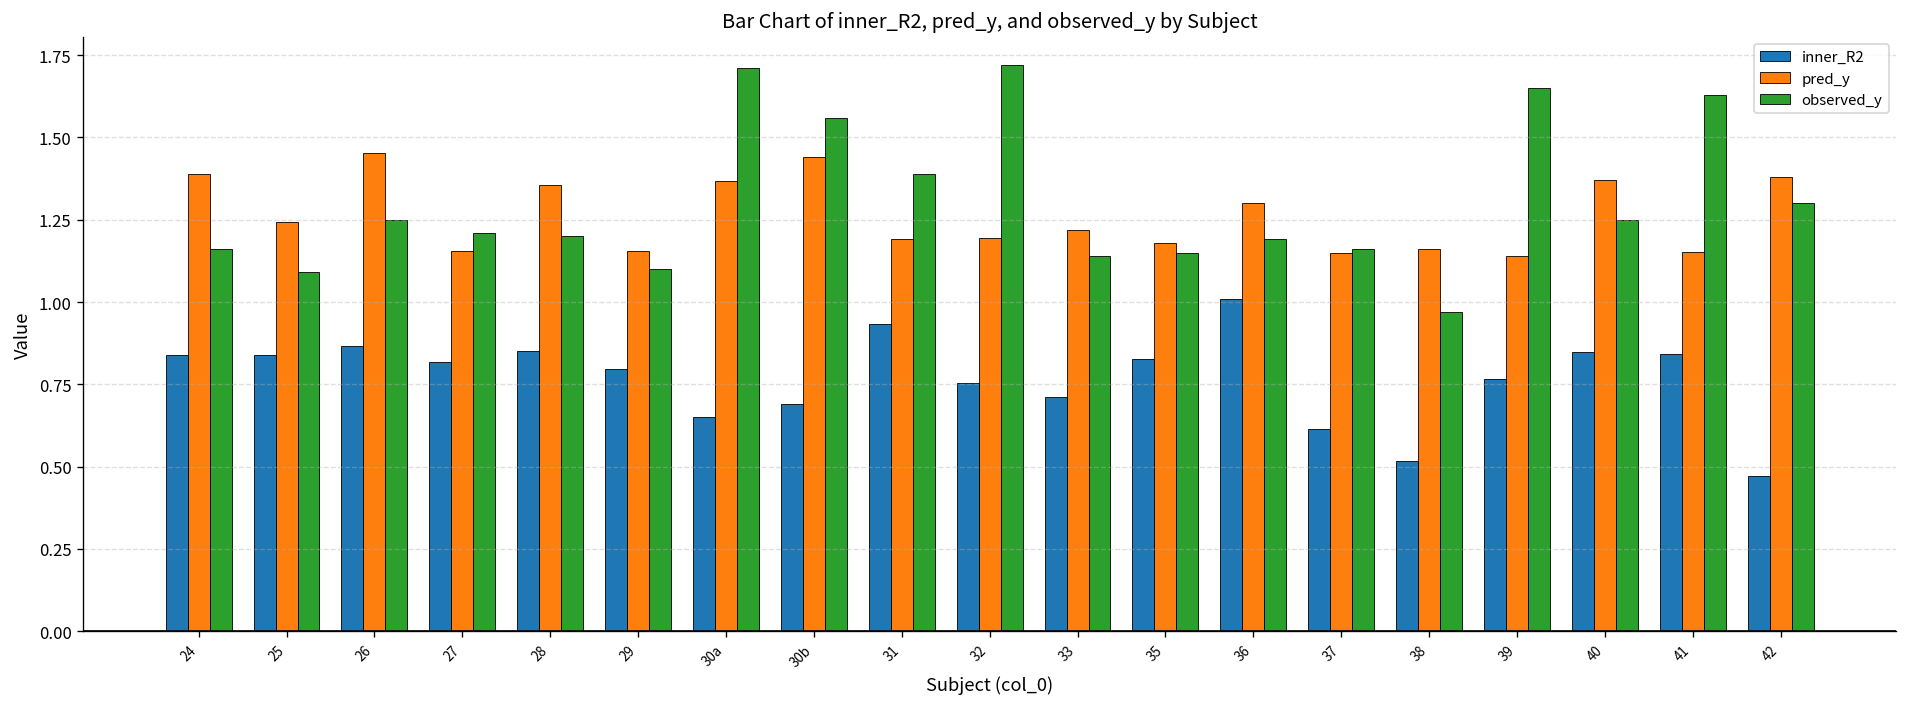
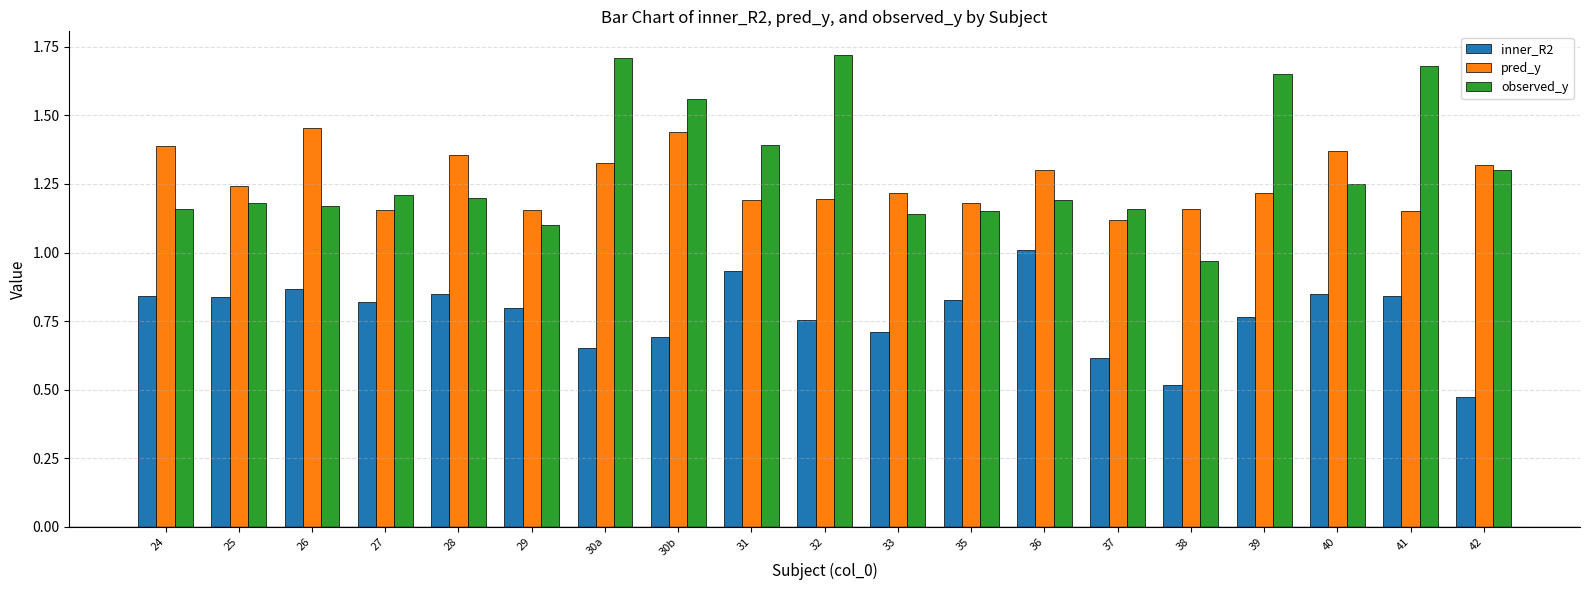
observed_y, 25: 1.09 -> 1.18
observed_y, 26: 1.25 -> 1.17
pred_y, 30a: 1.37 -> 1.33
pred_y, 37: 1.15 -> 1.12
pred_y, 39: 1.14 -> 1.22
observed_y, 41: 1.63 -> 1.68
pred_y, 42: 1.38 -> 1.32
